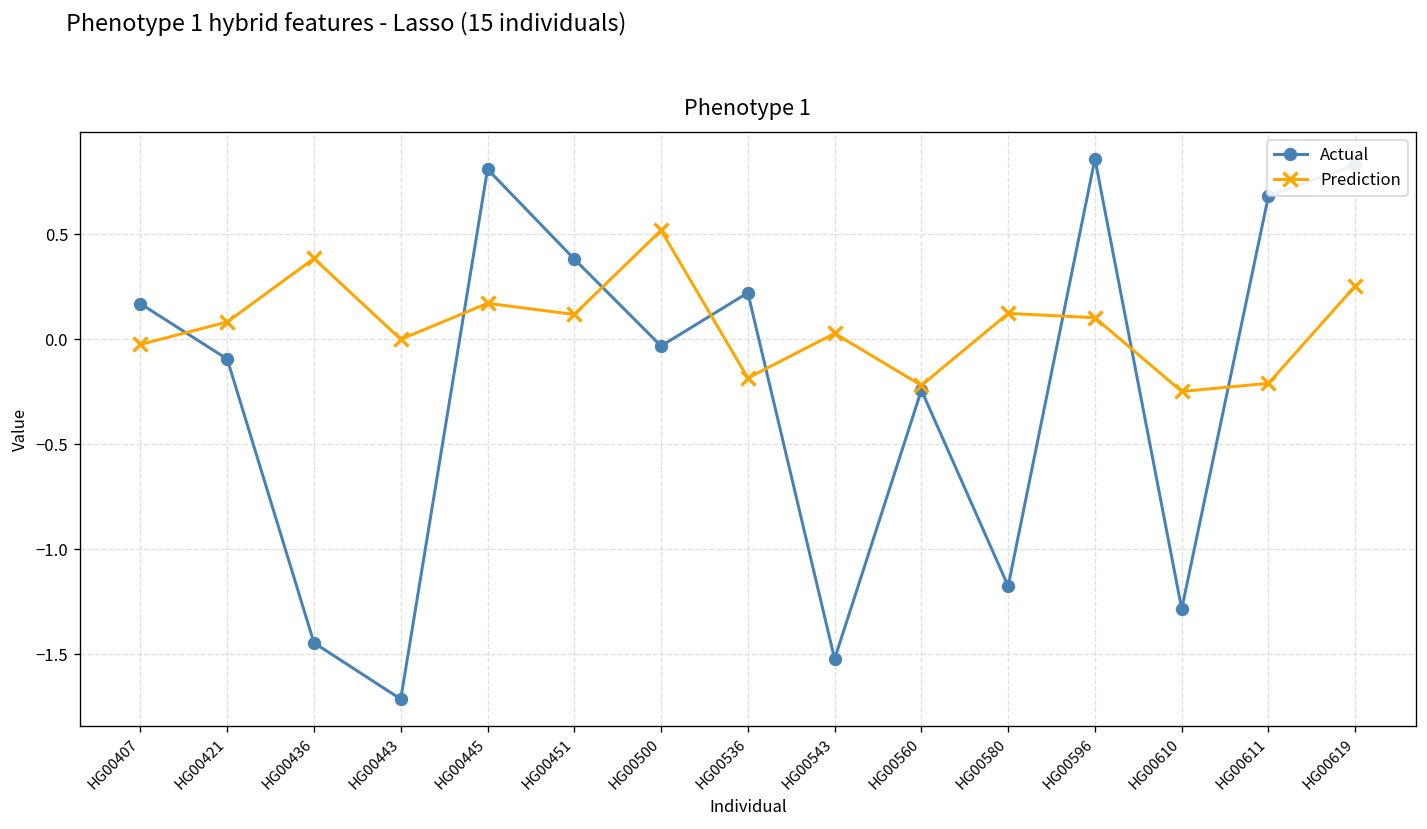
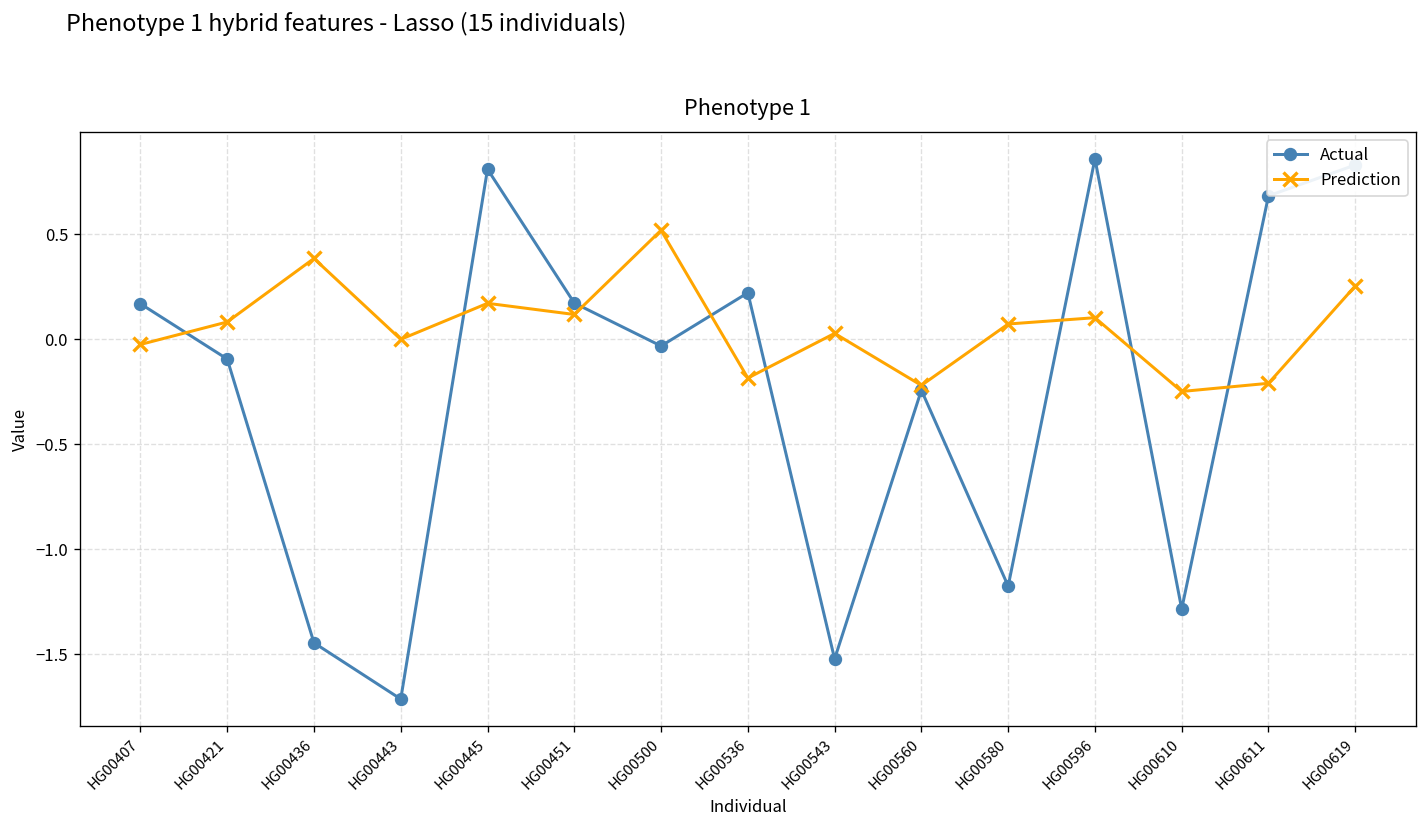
Actual, HG00451: 0.38 -> 0.17
Prediction, HG00580: 0.12 -> 0.07
